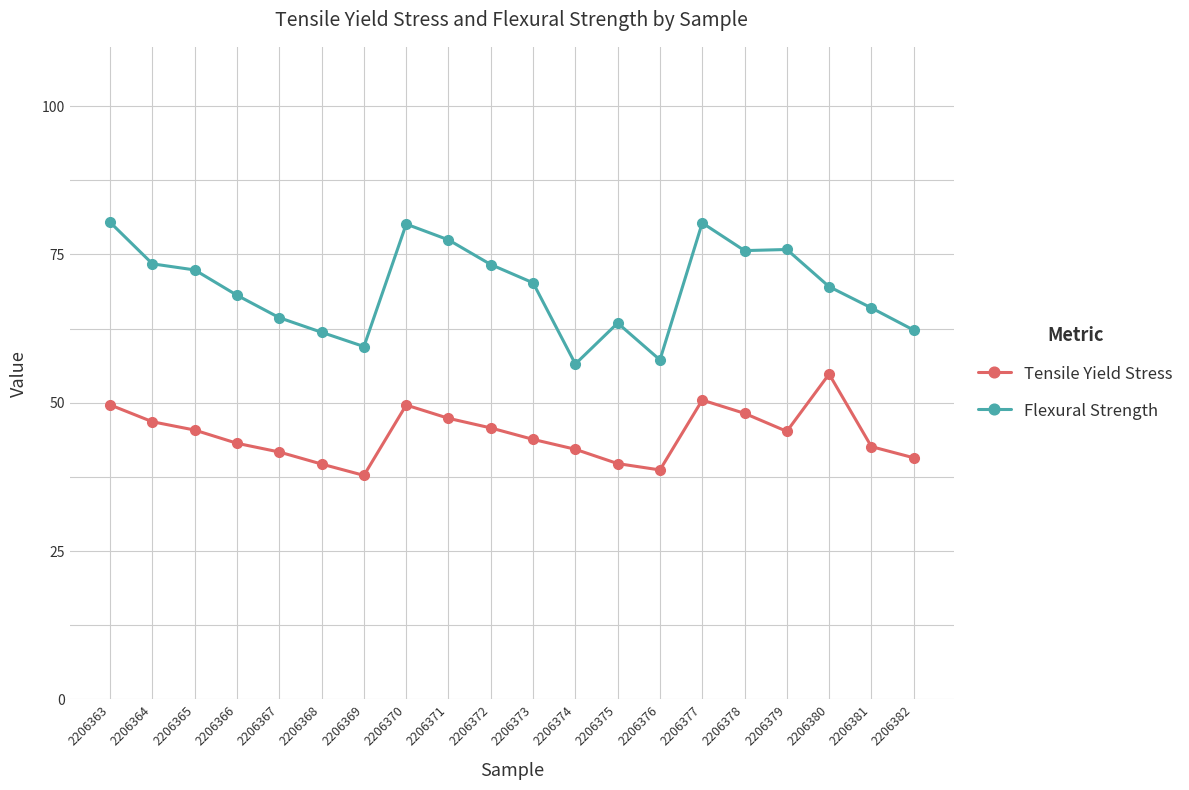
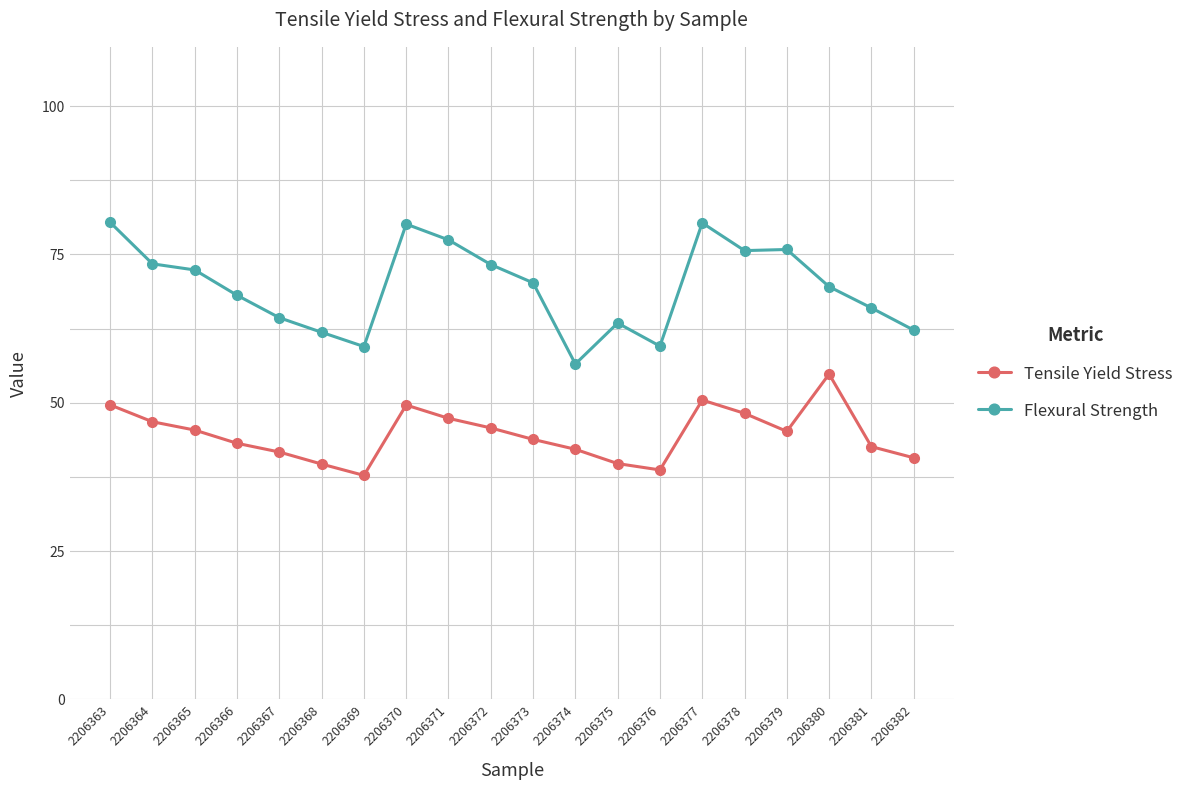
Flexural Strength, 2206376: 57 -> 60
